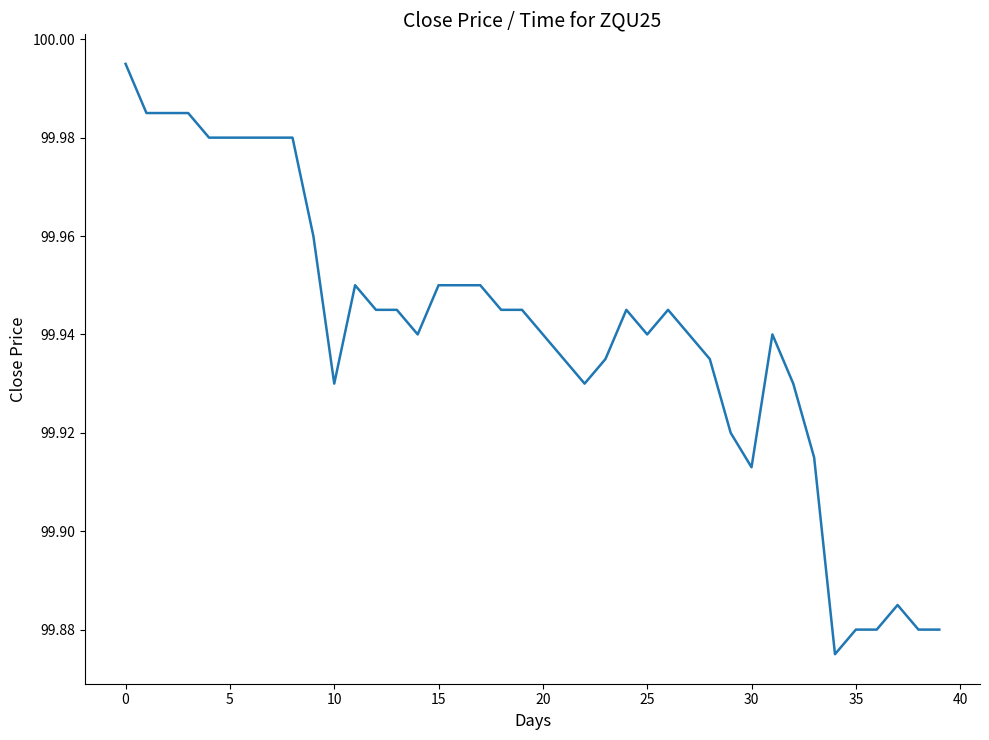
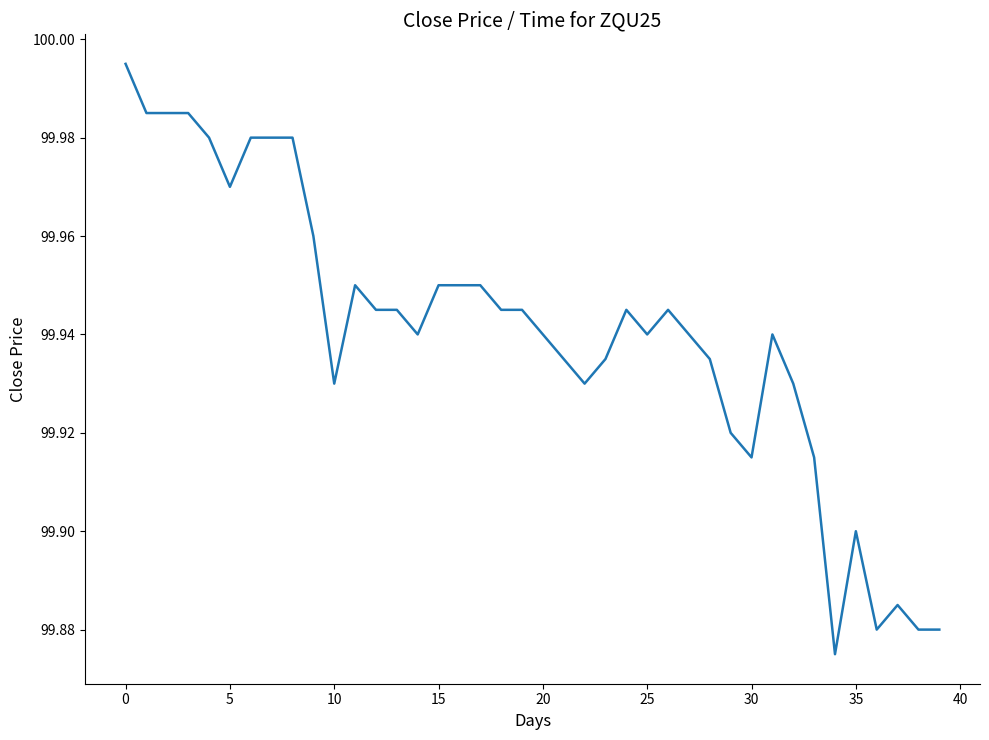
5: 99.98 -> 99.97
30: 99.913 -> 99.915
35: 99.88 -> 99.90
